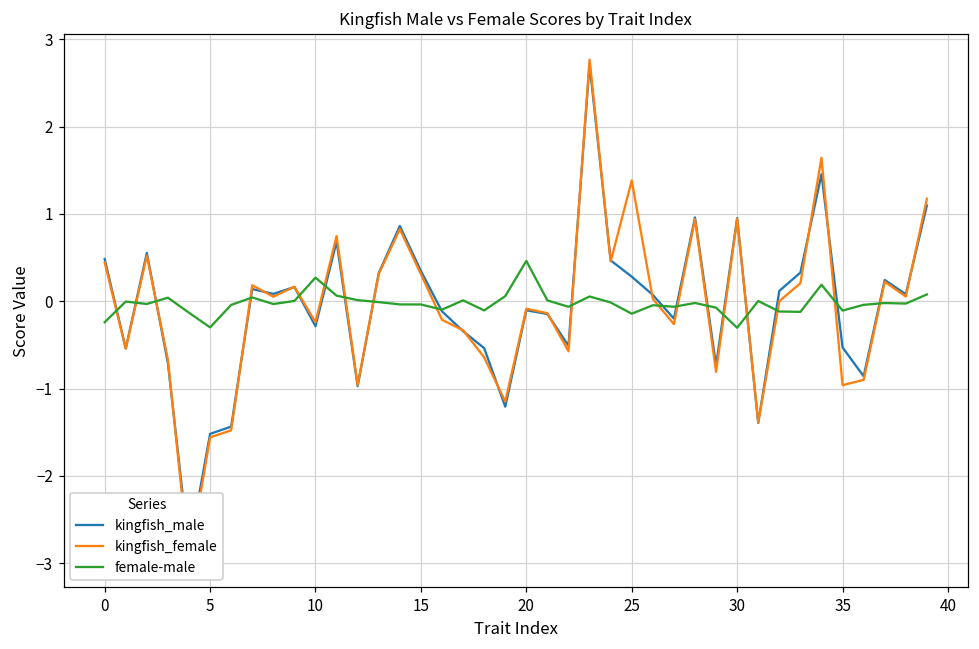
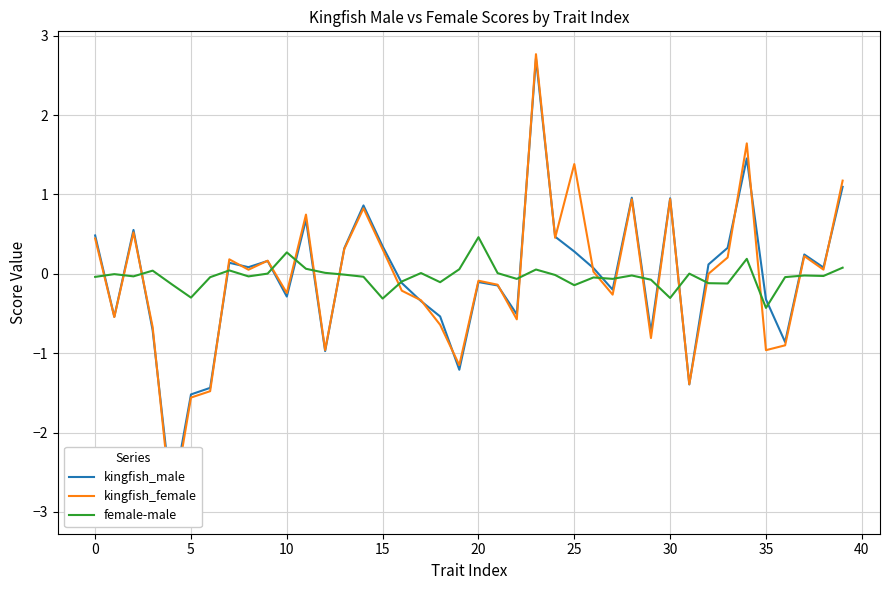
female-male, 0: -0.2 -> 0.0
female-male, 15: 0.0 -> -0.3
kingfish_male, 35: -0.5 -> -0.3
female-male, 35: -0.1 -> -0.4
